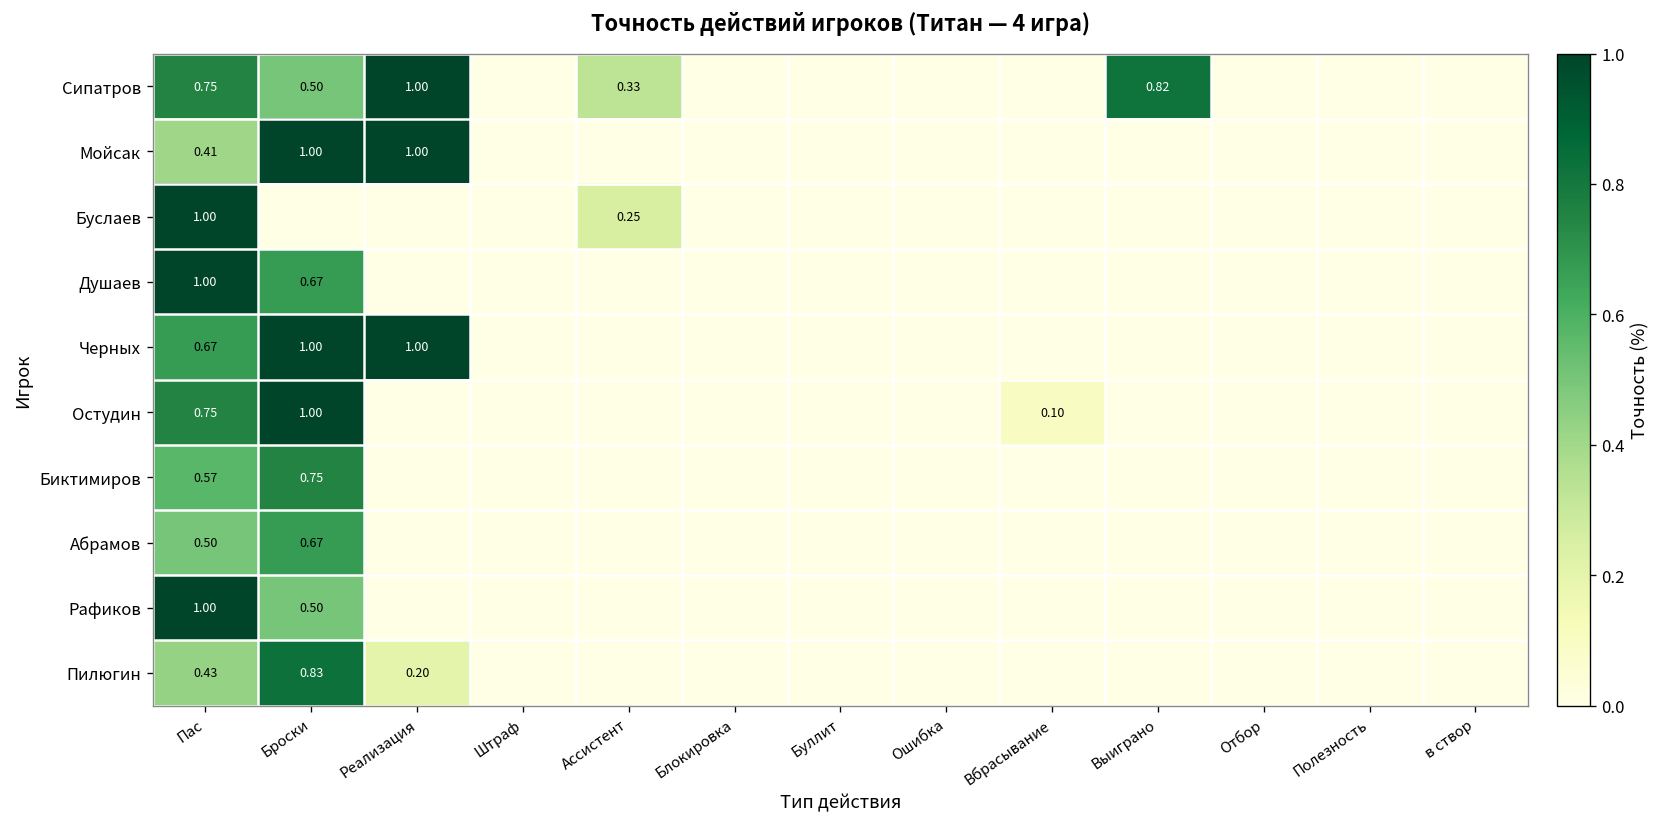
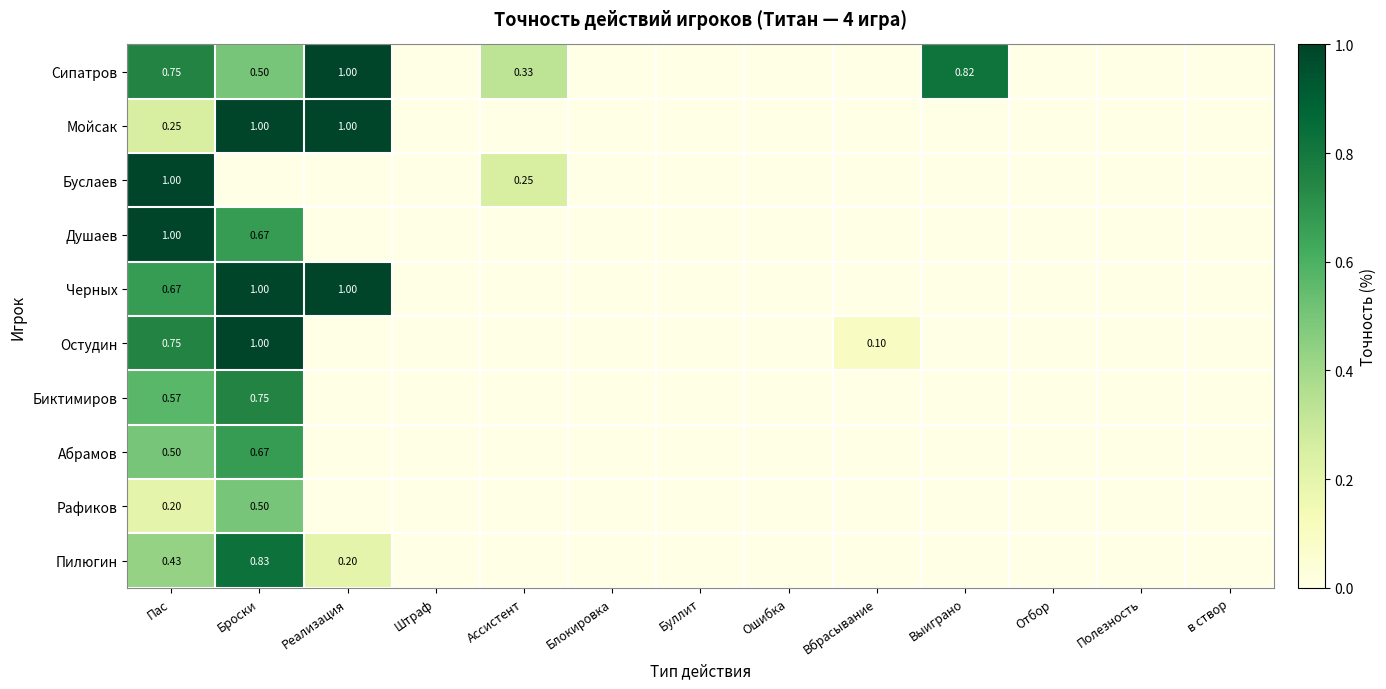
Мойсак, Пас: 0.41 -> 0.25
Рафиков, Пас: 1.00 -> 0.20
